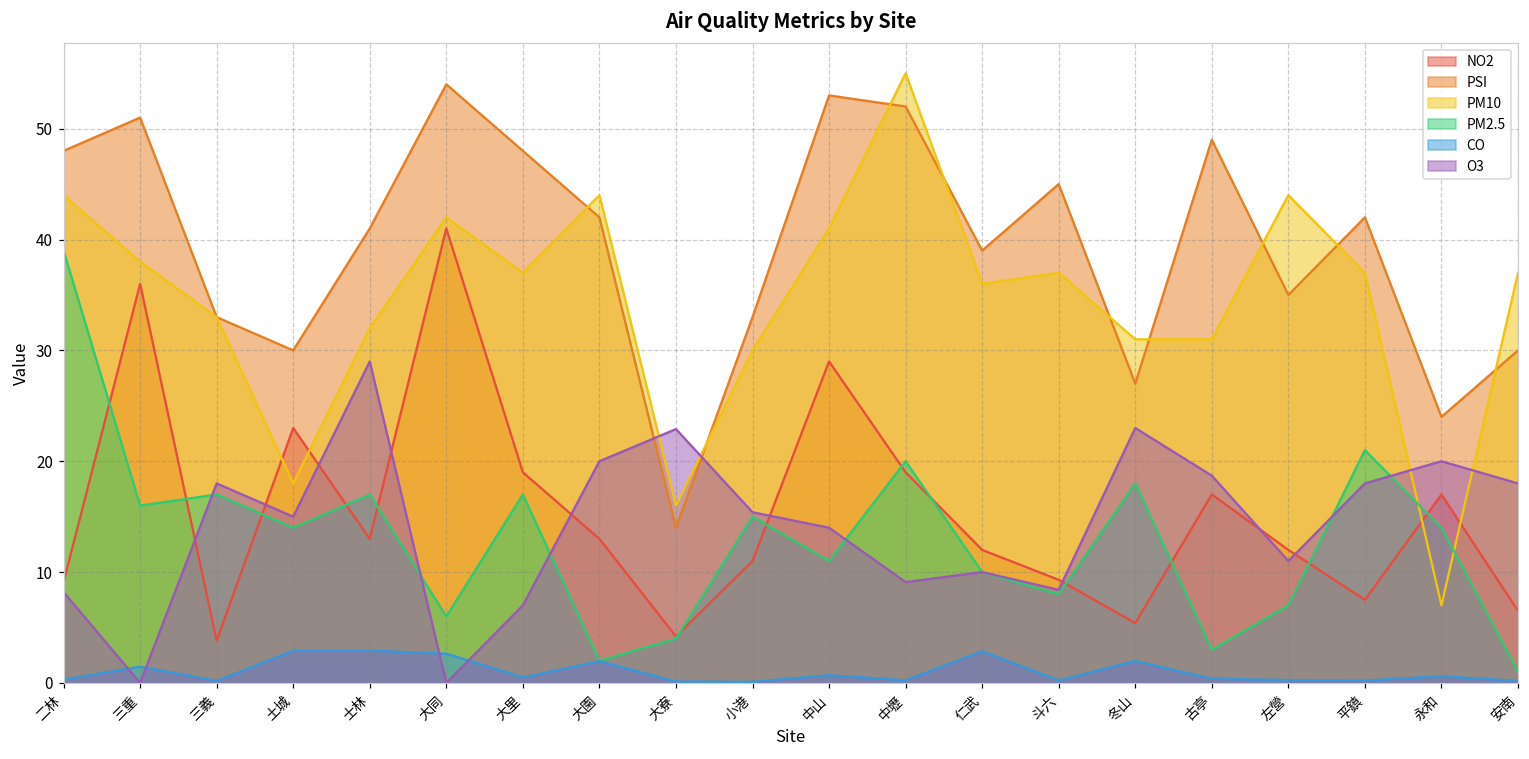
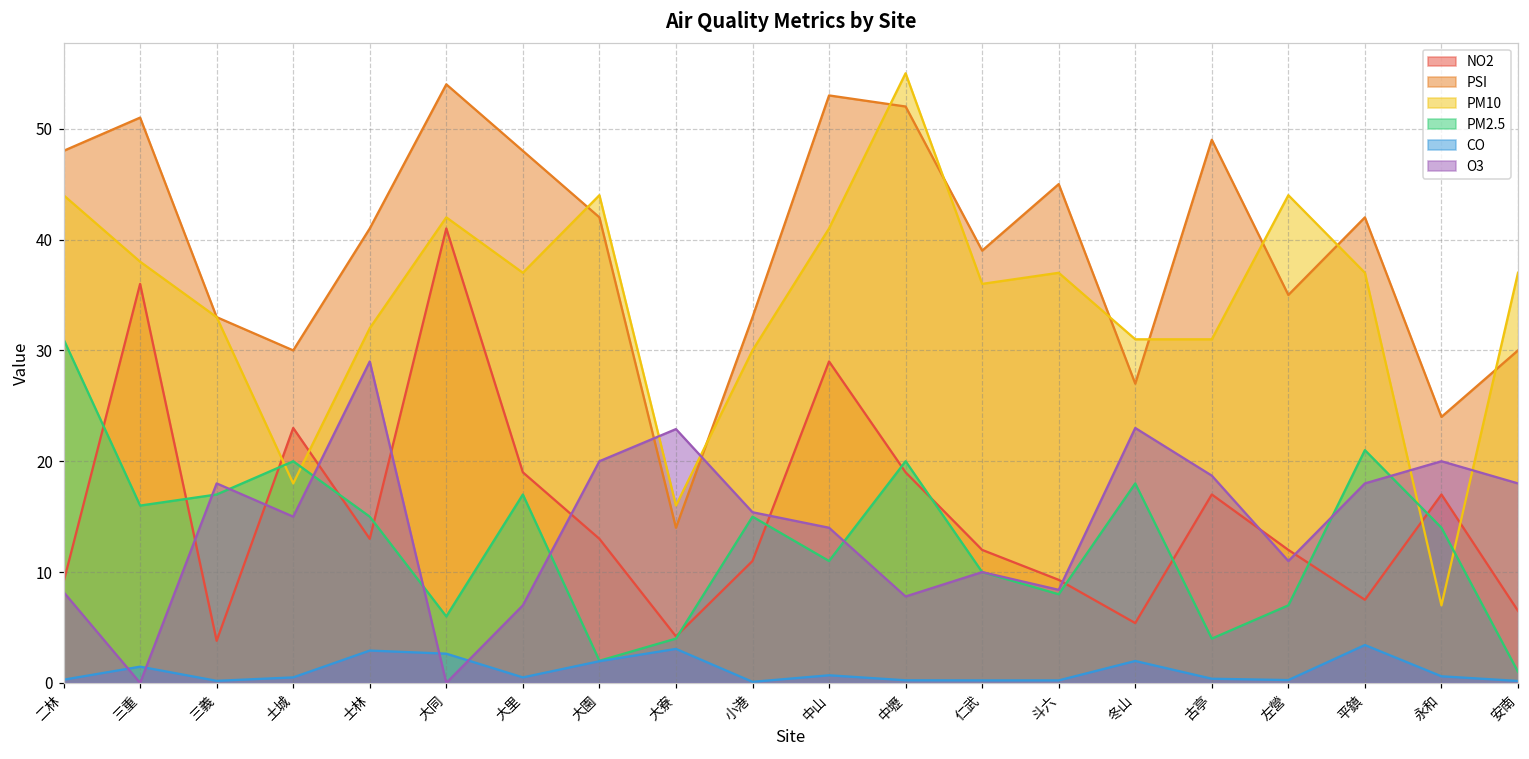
PM2.5, 二林: 39 -> 31
PM2.5, 土城: 14 -> 20
CO, 土城: 2.9 -> 0.5
PM2.5, 士林: 17 -> 15
CO, 大寮: 0.1 -> 3.1
O3, 中壢: 9.1 -> 7.8
CO, 仁武: 2.9 -> 0.2
PM2.5, 古亭: 3 -> 4
CO, 平鎮: 0.2 -> 3.4
